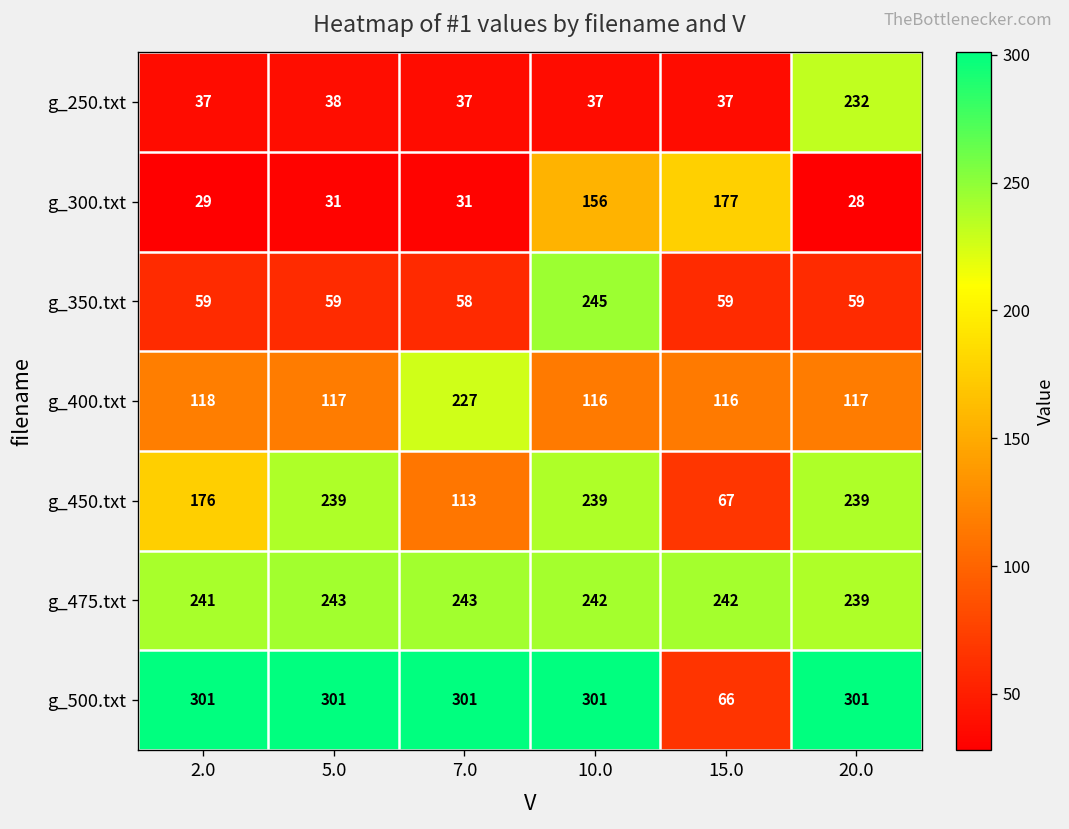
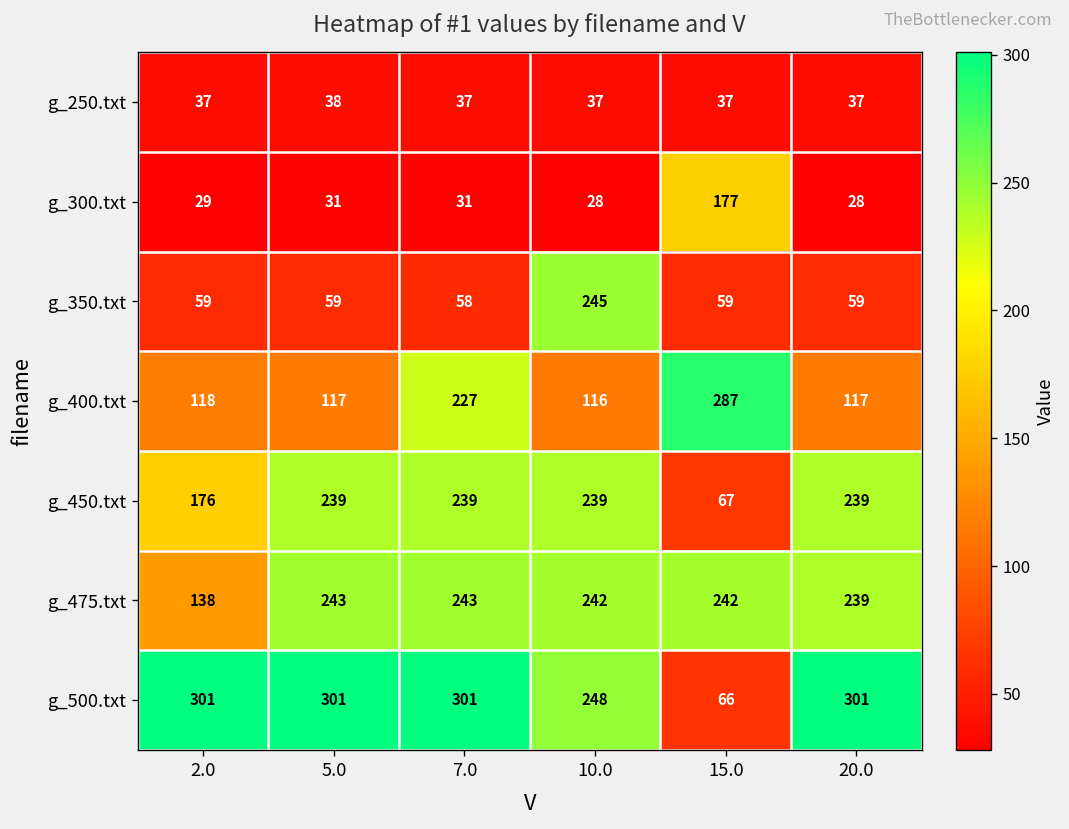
g_250.txt, 20.0: 232 -> 37
g_300.txt, 10.0: 156 -> 28
g_400.txt, 15.0: 116 -> 287
g_450.txt, 7.0: 113 -> 239
g_475.txt, 2.0: 241 -> 138
g_500.txt, 10.0: 301 -> 248
